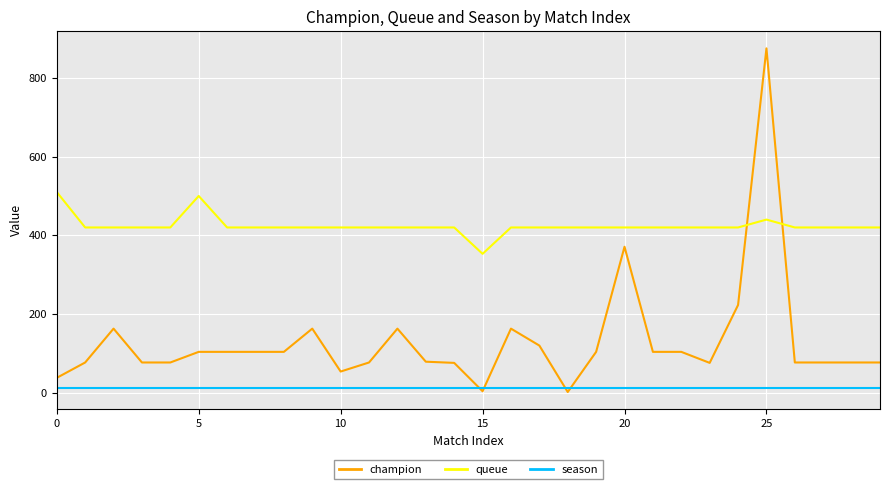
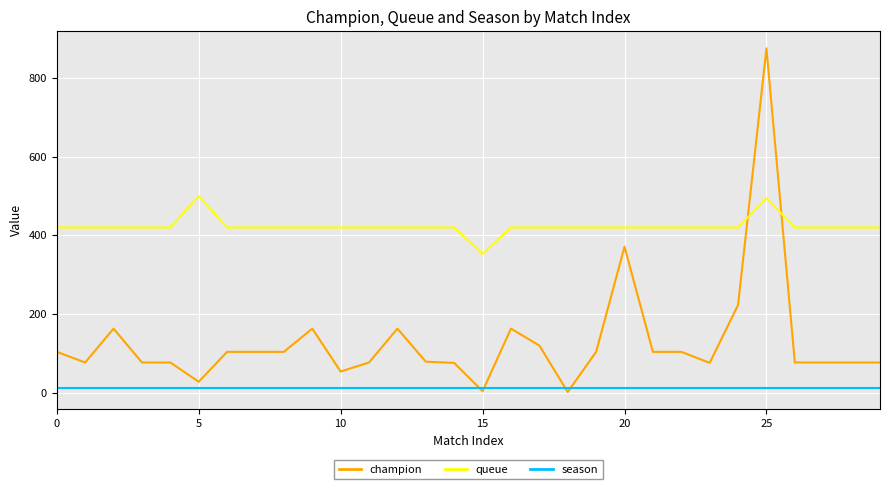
champion, 0: 40 -> 100
queue, 0: 510 -> 420
champion, 5: 100 -> 30
queue, 25: 440 -> 500
